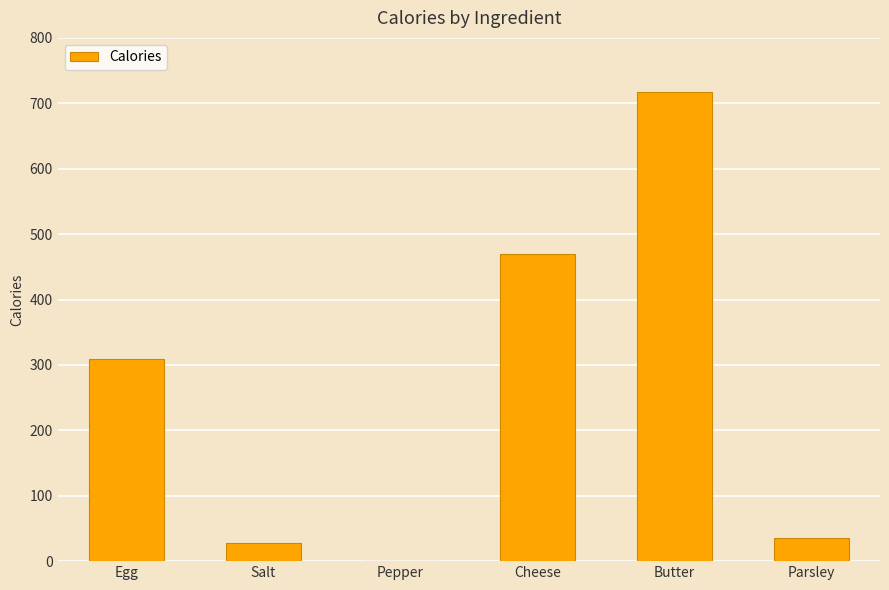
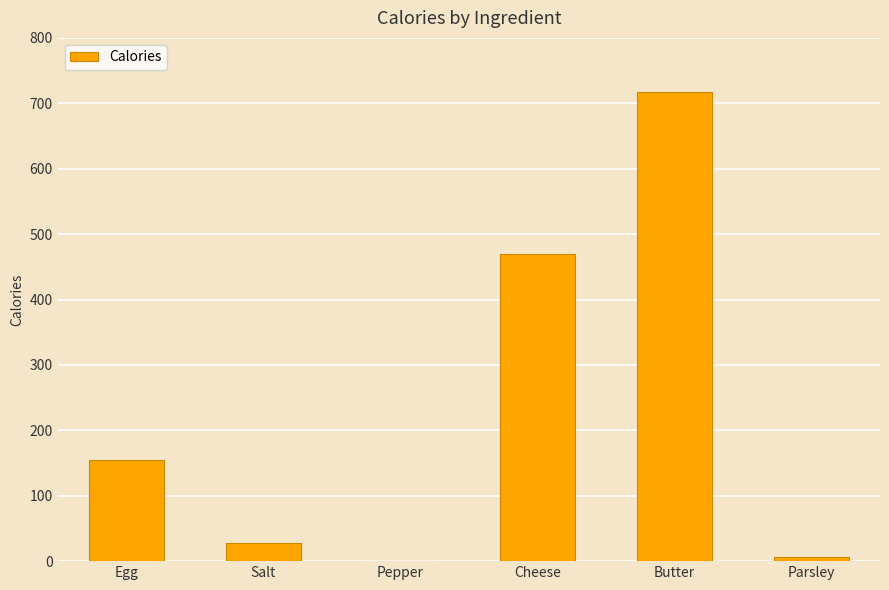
Egg: 310 -> 160
Parsley: 40 -> 10
